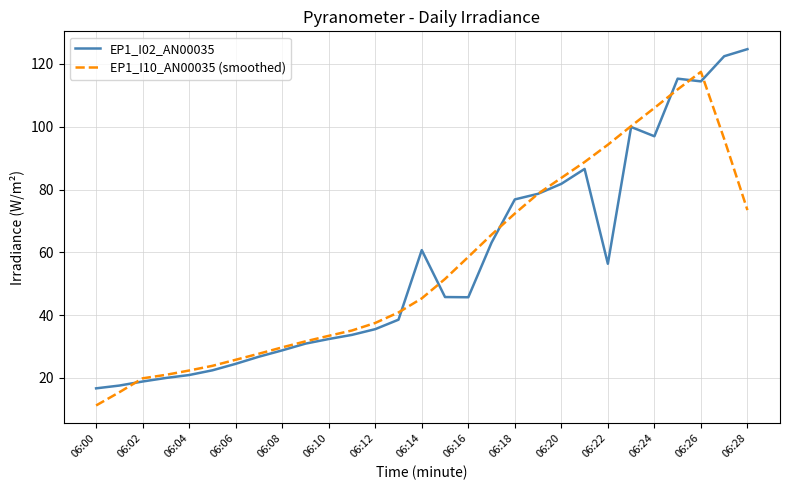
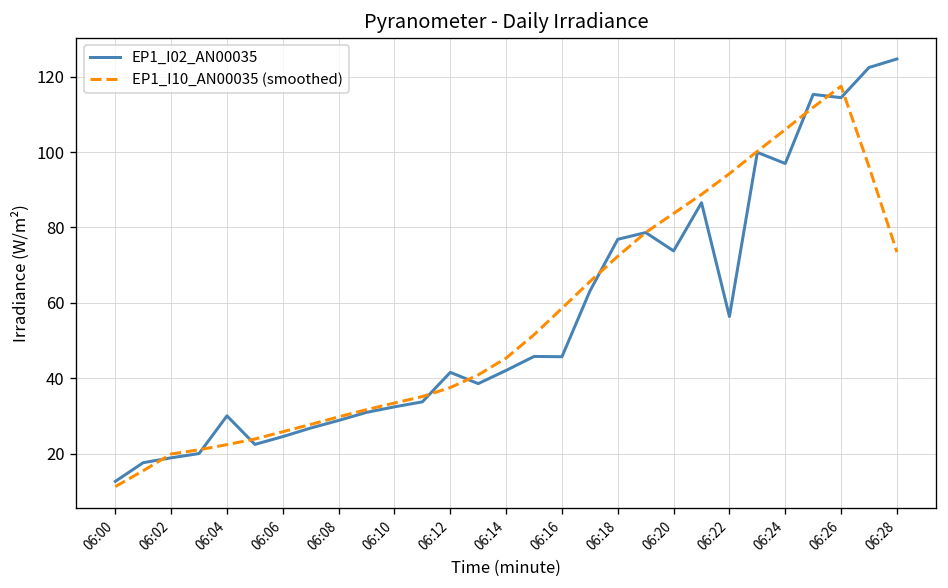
EP1_I02_AN00035, 06:00: 17 -> 13
EP1_I02_AN00035, 06:04: 21 -> 30
EP1_I02_AN00035, 06:12: 36 -> 42
EP1_I02_AN00035, 06:14: 61 -> 42
EP1_I02_AN00035, 06:20: 82 -> 74
